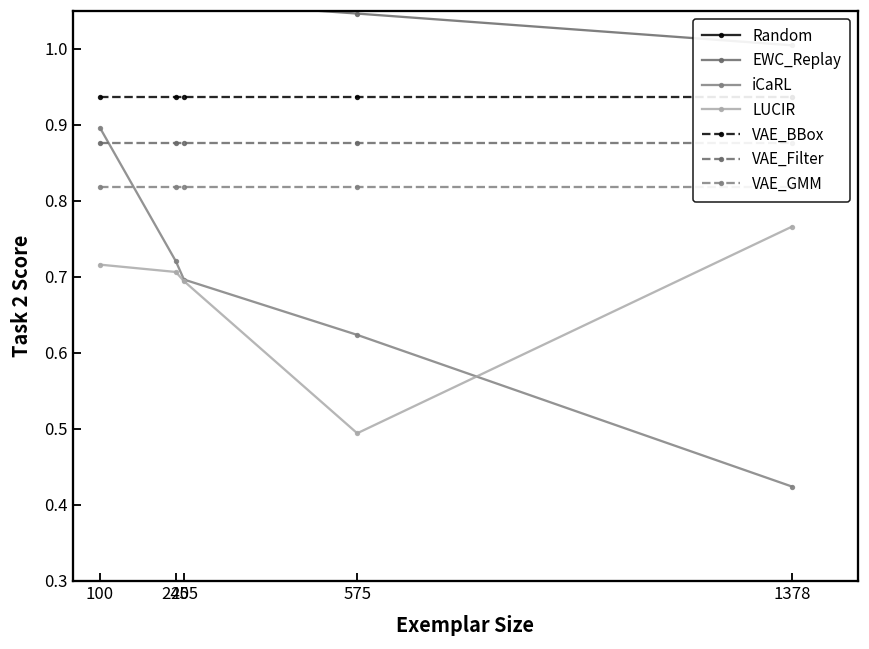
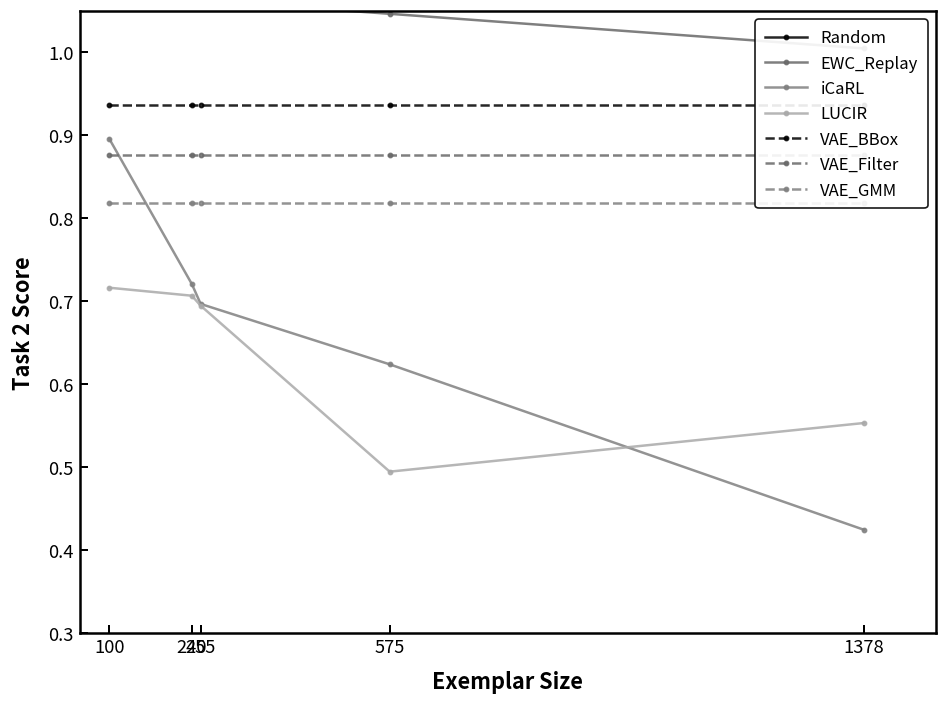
LUCIR, 1378: 0.77 -> 0.55
